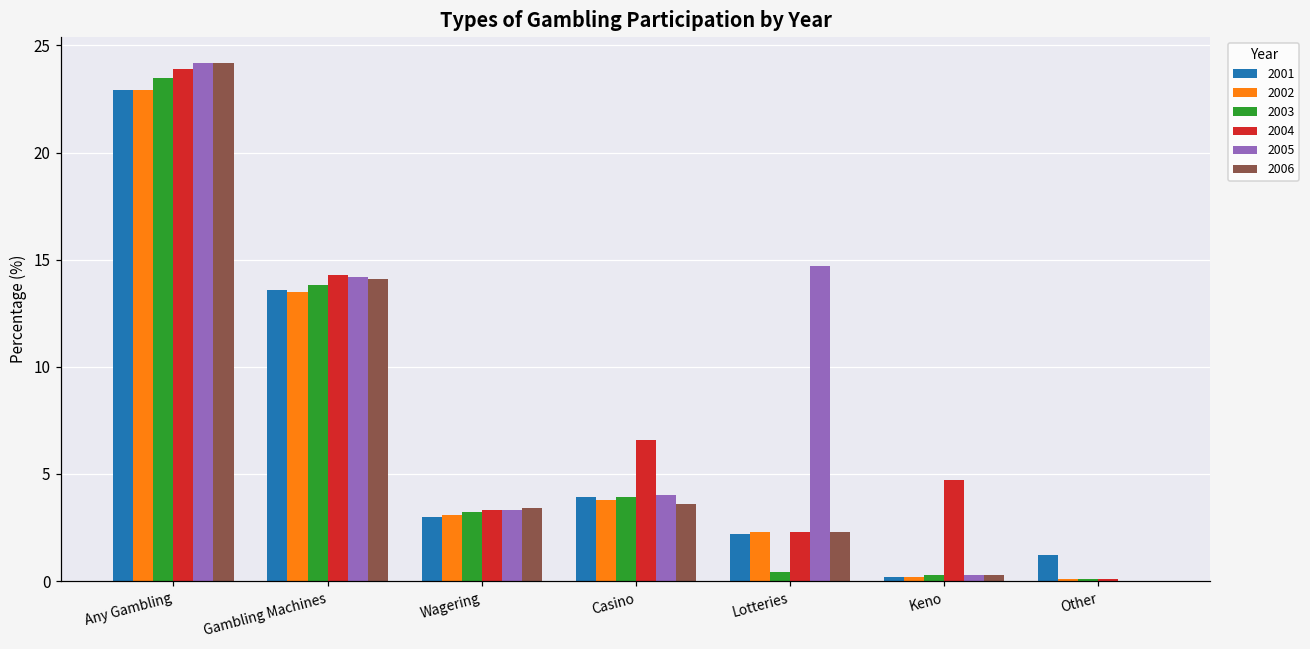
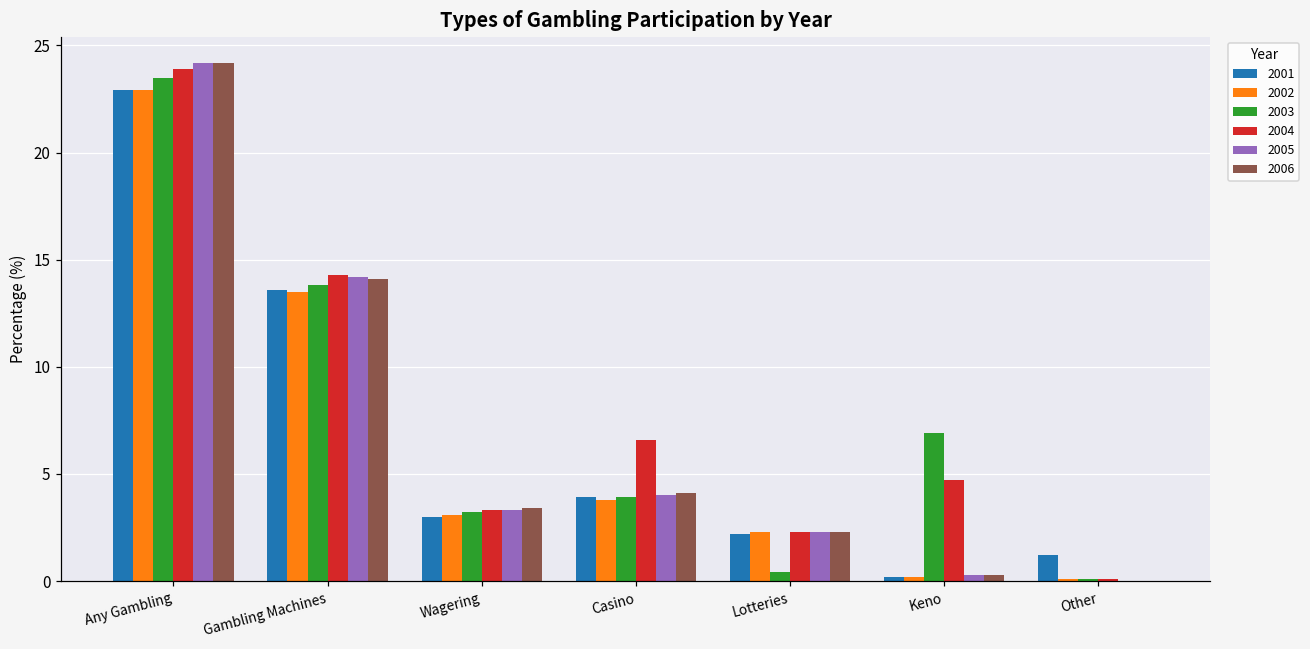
2006, Casino: 3.6 -> 4.1
2005, Lotteries: 14.7 -> 2.3
2003, Keno: 0.3 -> 6.9
